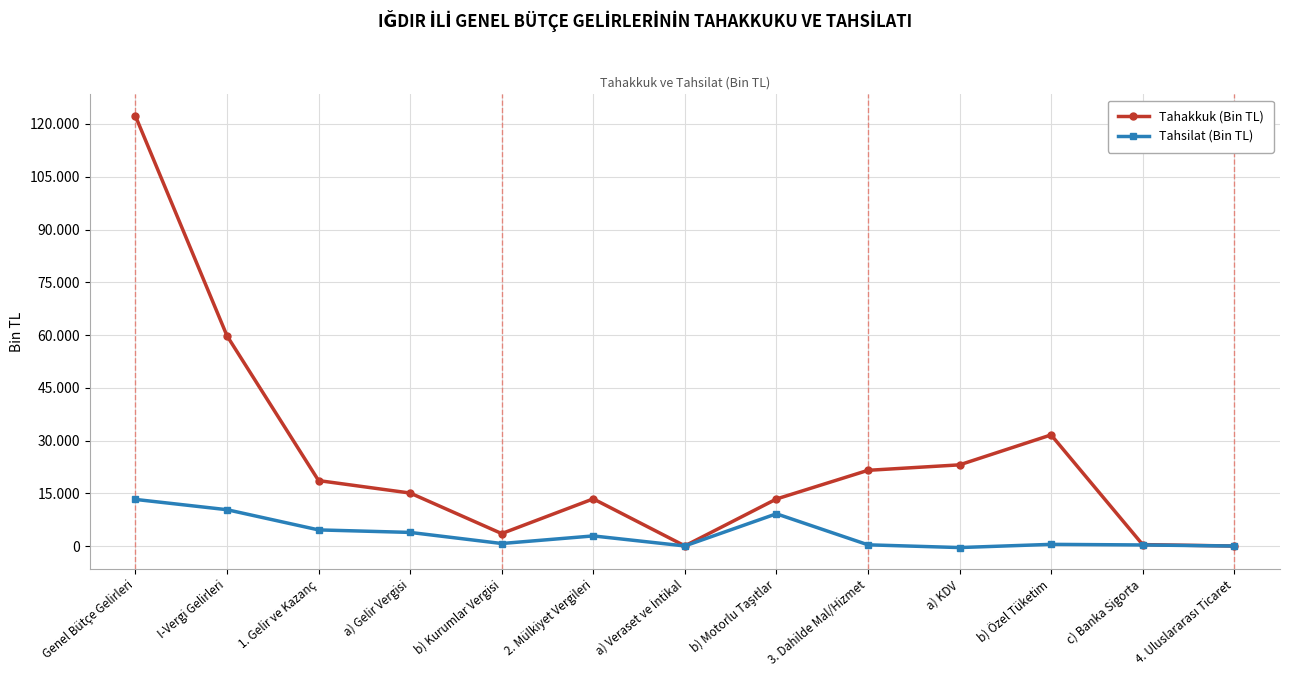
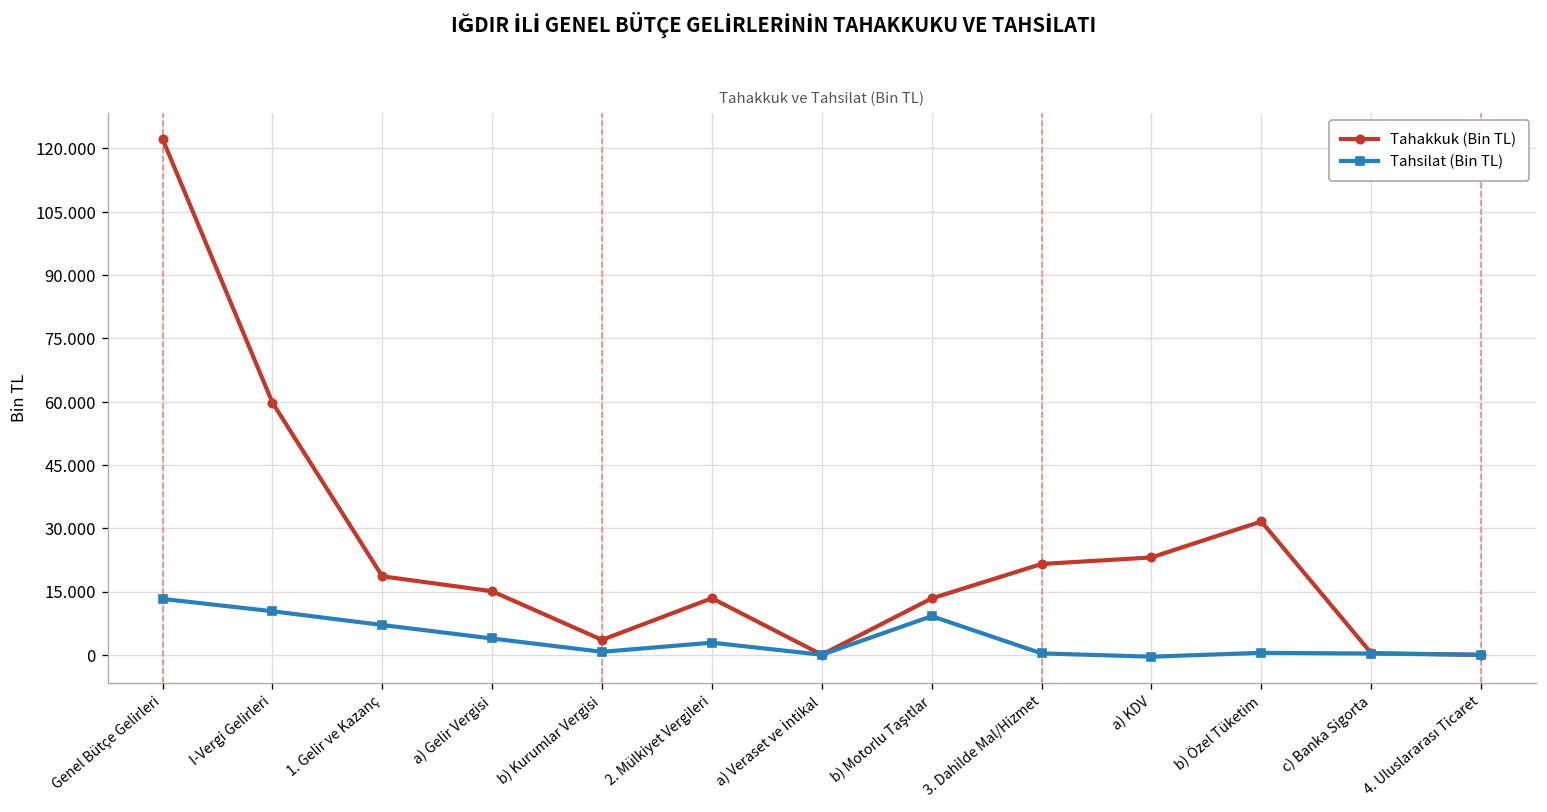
Tahsilat (Bin TL), 1. Gelir ve Kazanç: 5 -> 7
